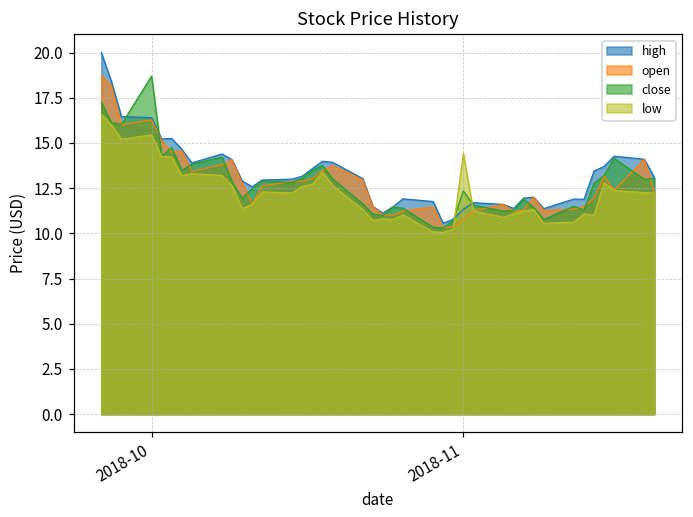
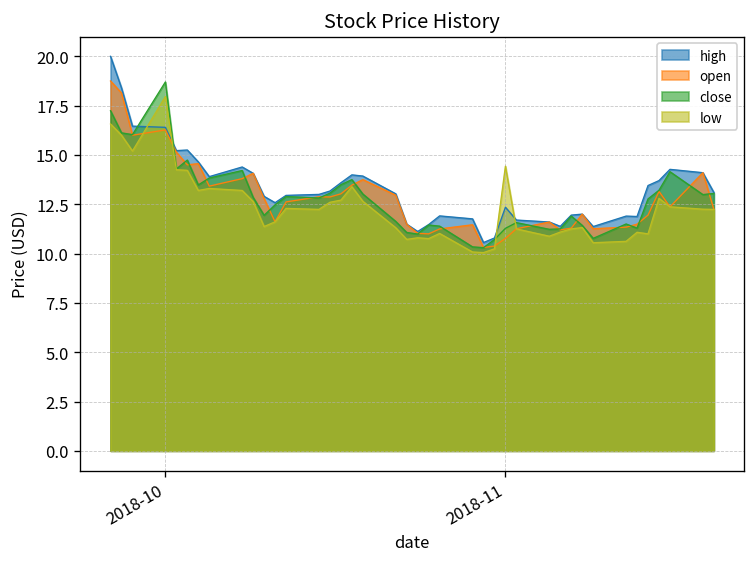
low, 2018-10: 15.5 -> 18.0
high, 2018-11: 11.3 -> 12.4
close, 2018-11: 12.4 -> 11.3
